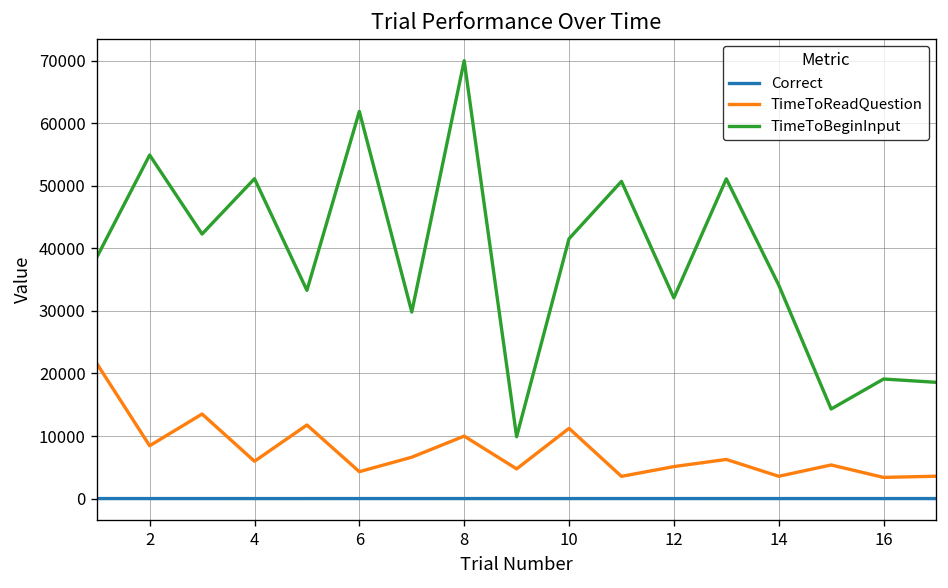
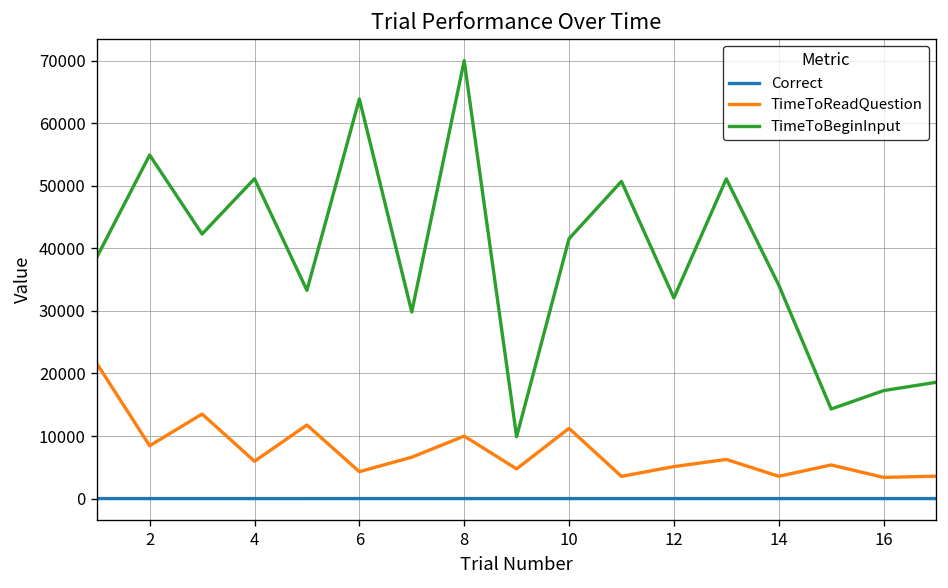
TimeToBeginInput, 6: 62000 -> 64000
TimeToBeginInput, 16: 19000 -> 17000
